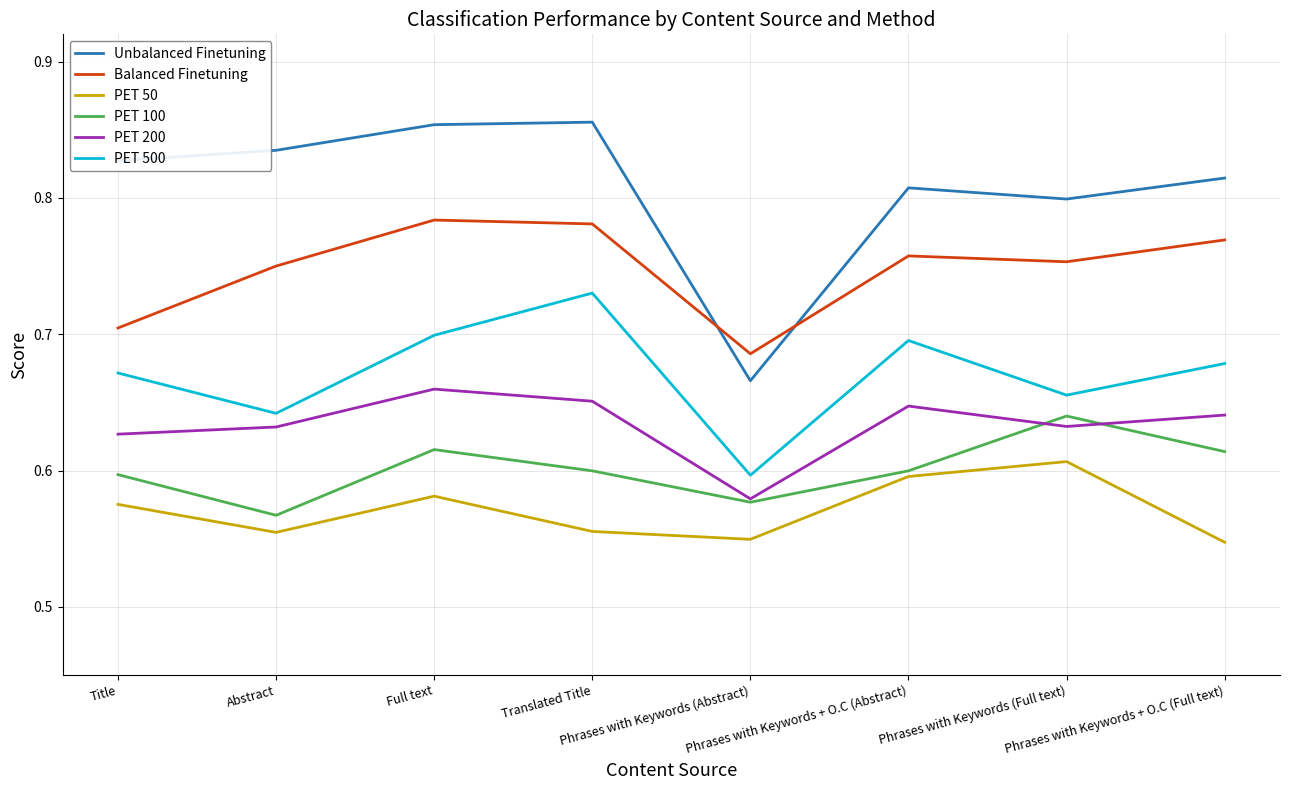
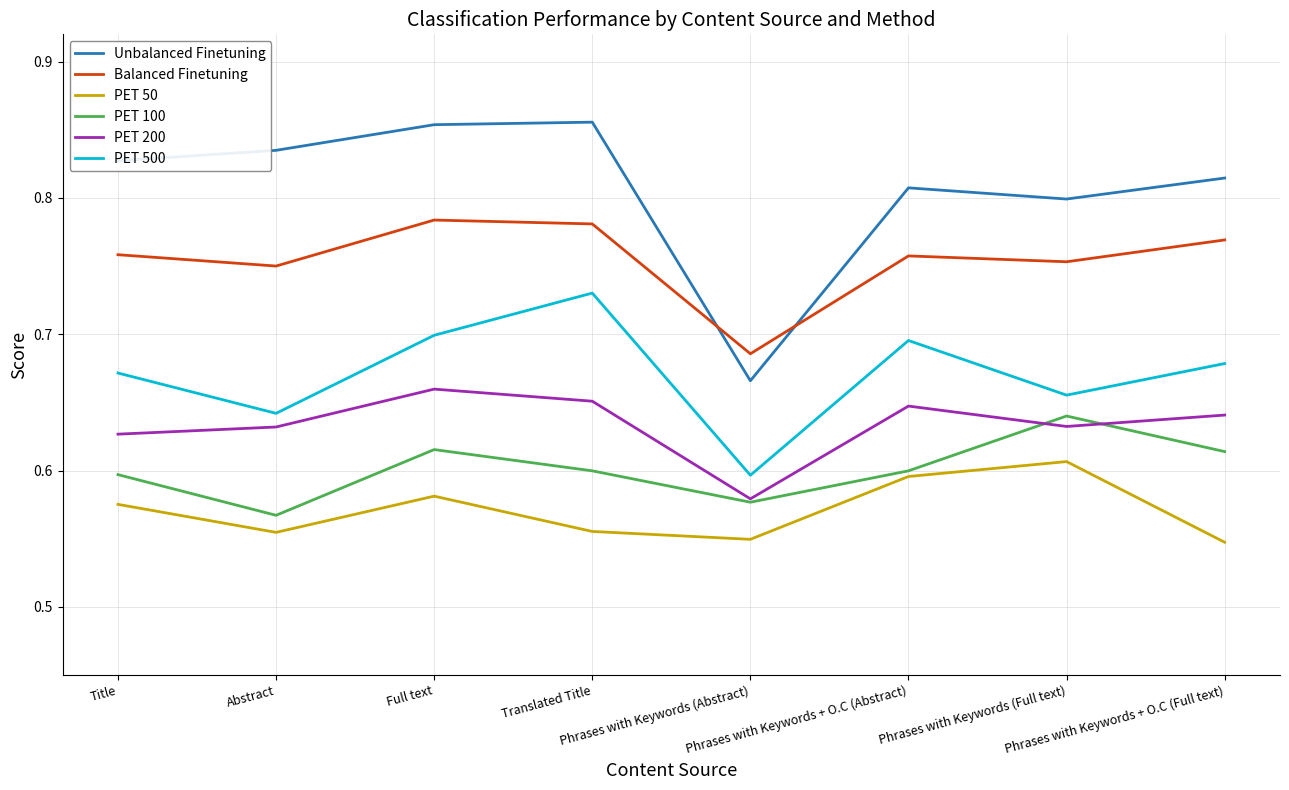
Balanced Finetuning, Title: 0.705 -> 0.758
